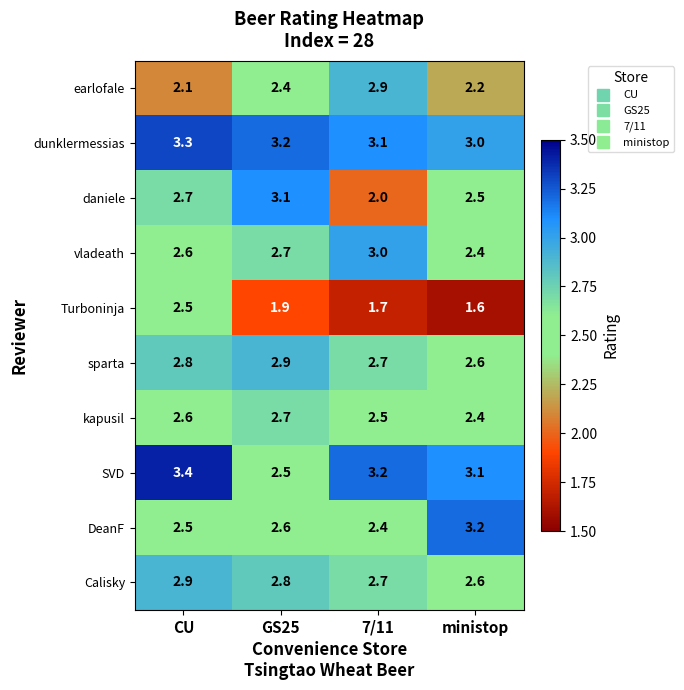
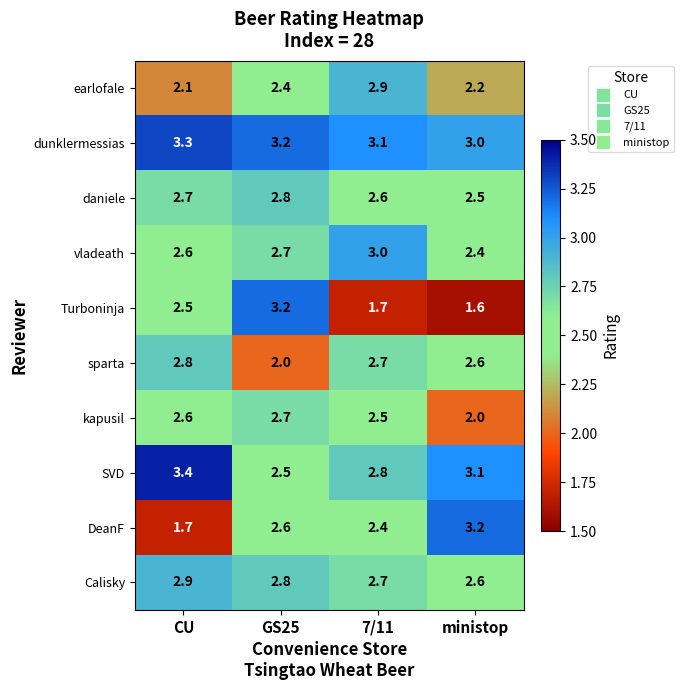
daniele, GS25: 3.1 -> 2.8
daniele, 7/11: 2.0 -> 2.6
Turboninja, GS25: 1.9 -> 3.2
sparta, GS25: 2.9 -> 2.0
kapusil, ministop: 2.4 -> 2.0
SVD, 7/11: 3.2 -> 2.8
DeanF, CU: 2.5 -> 1.7
